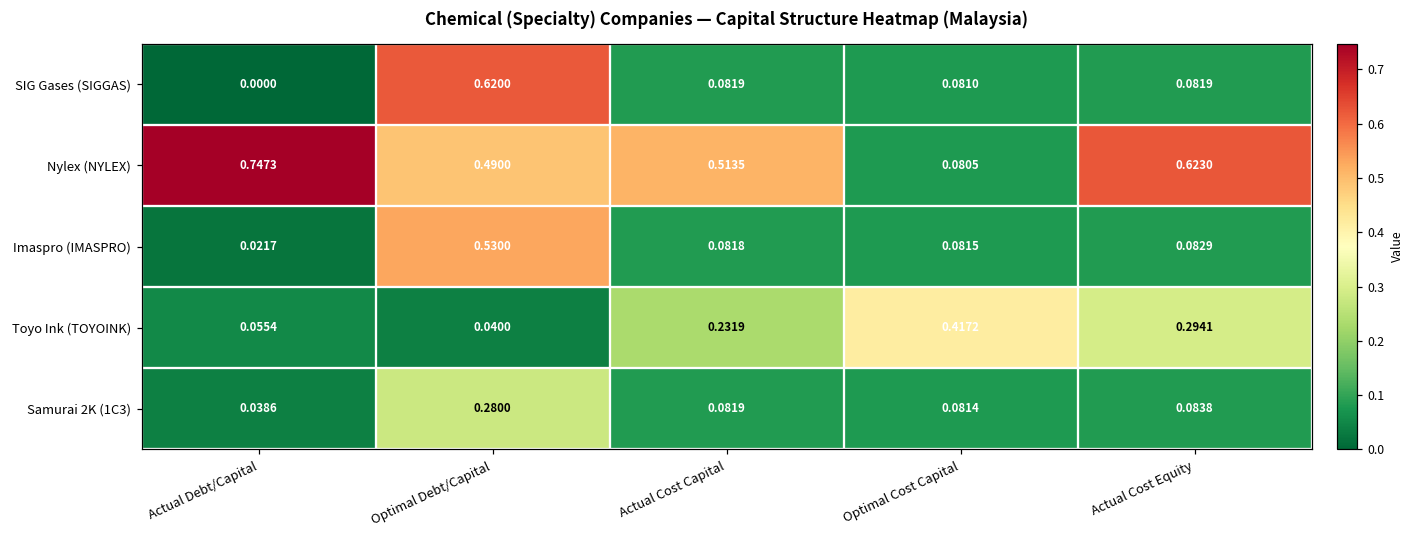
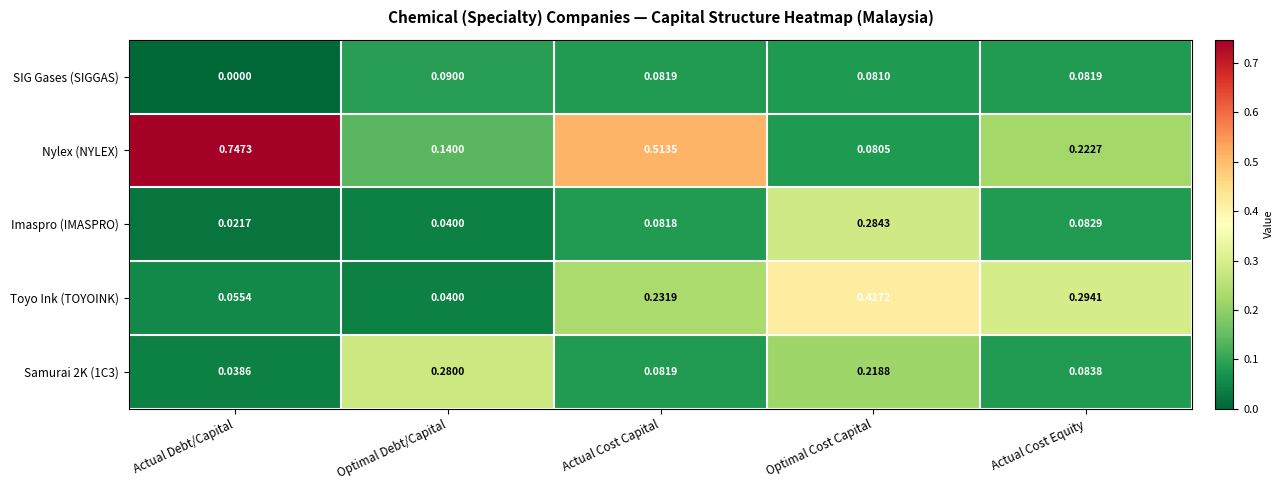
SIG Gases (SIGGAS), Optimal Debt/Capital: 0.6200 -> 0.0900
Nylex (NYLEX), Optimal Debt/Capital: 0.4900 -> 0.1400
Nylex (NYLEX), Actual Cost Equity: 0.6230 -> 0.2227
Imaspro (IMASPRO), Optimal Debt/Capital: 0.5300 -> 0.0400
Imaspro (IMASPRO), Optimal Cost Capital: 0.0815 -> 0.2843
Samurai 2K (1C3), Optimal Cost Capital: 0.0814 -> 0.2188
